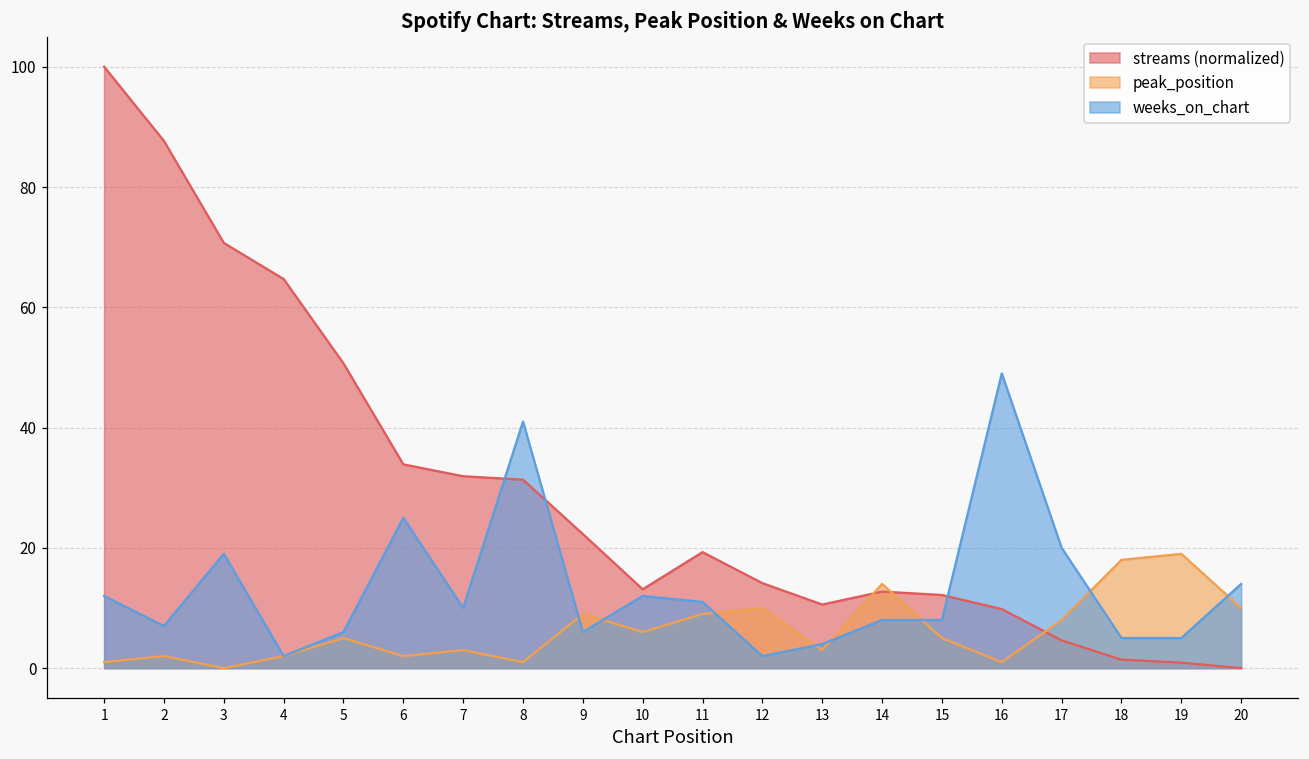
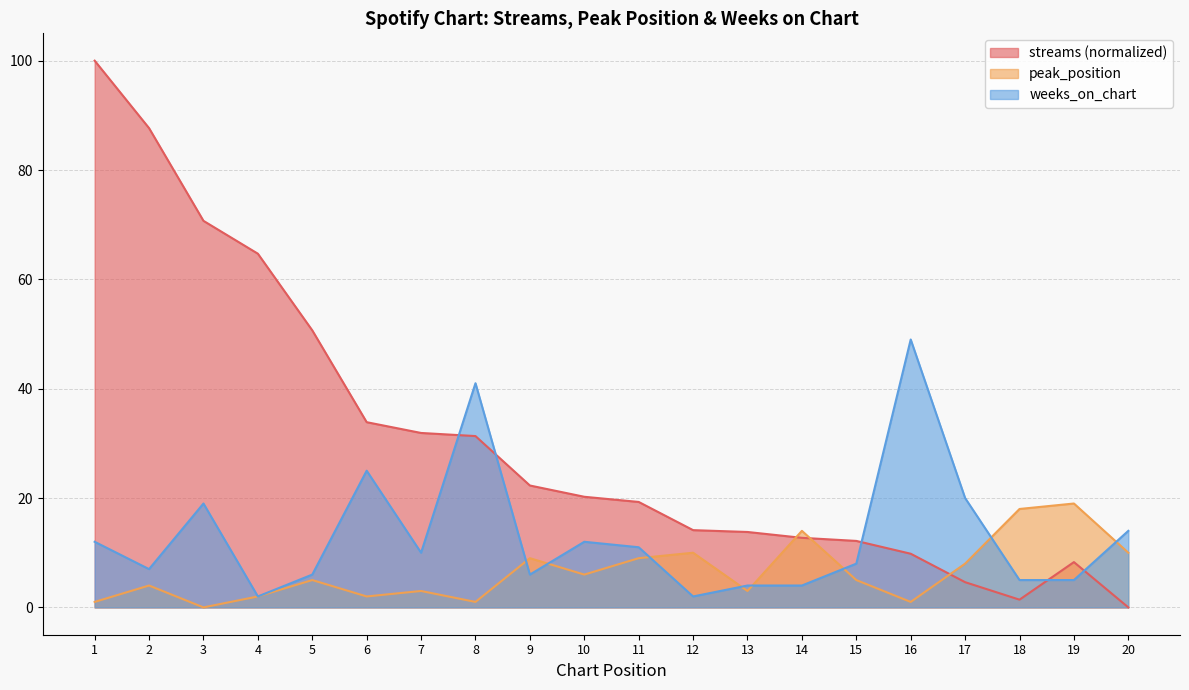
peak_position, 2: 2 -> 4
streams (normalized), 10: 13 -> 20
streams (normalized), 13: 11 -> 14
weeks_on_chart, 14: 8 -> 4
streams (normalized), 19: 1 -> 8
